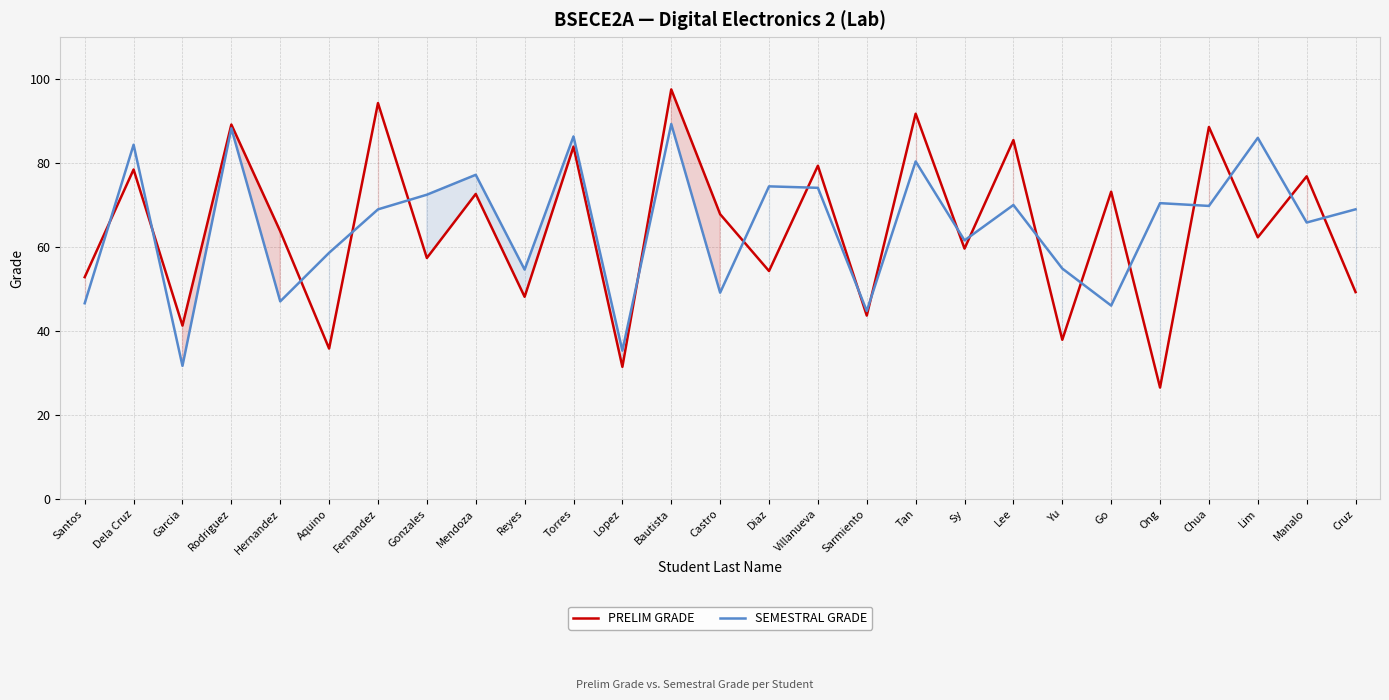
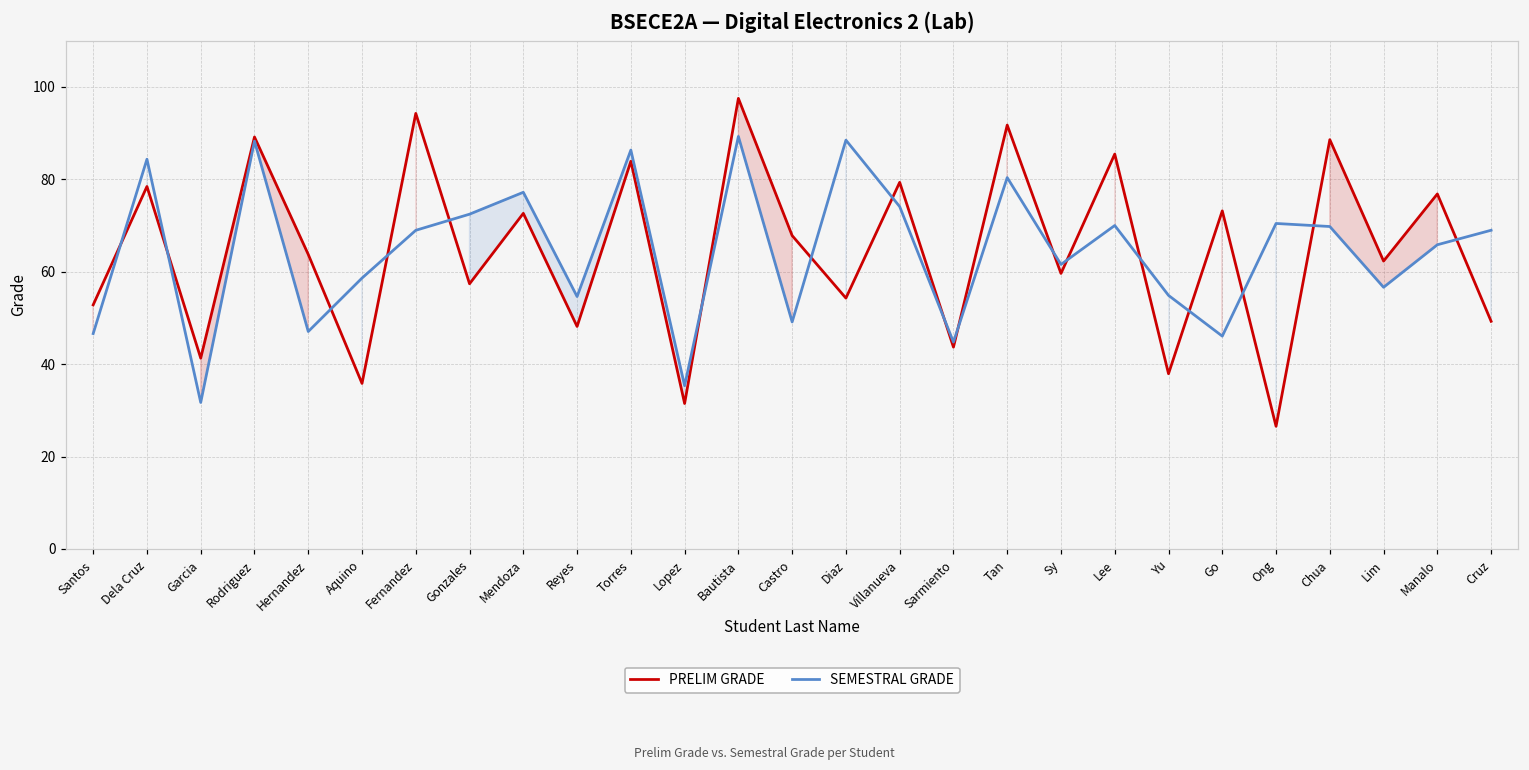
SEMESTRAL GRADE, Diaz: 74 -> 88
SEMESTRAL GRADE, Lim: 86 -> 57
